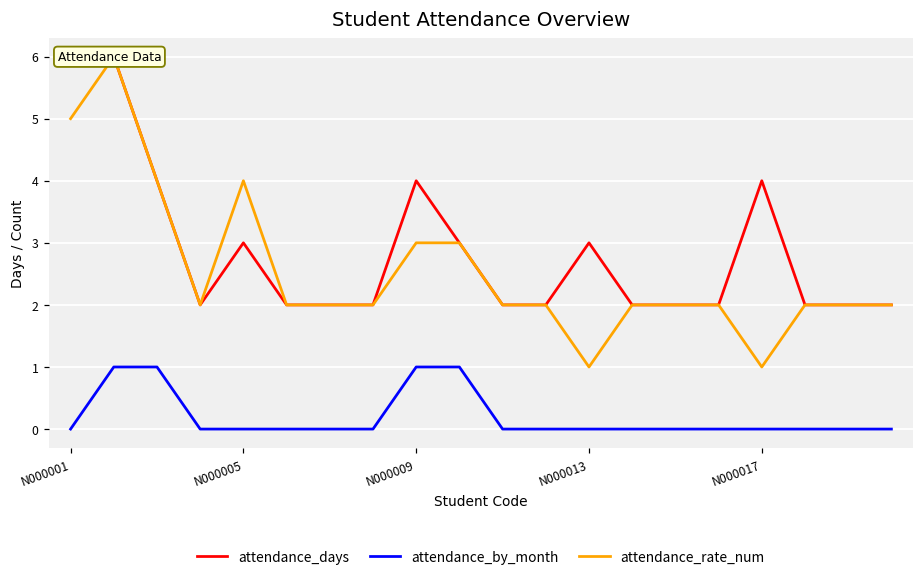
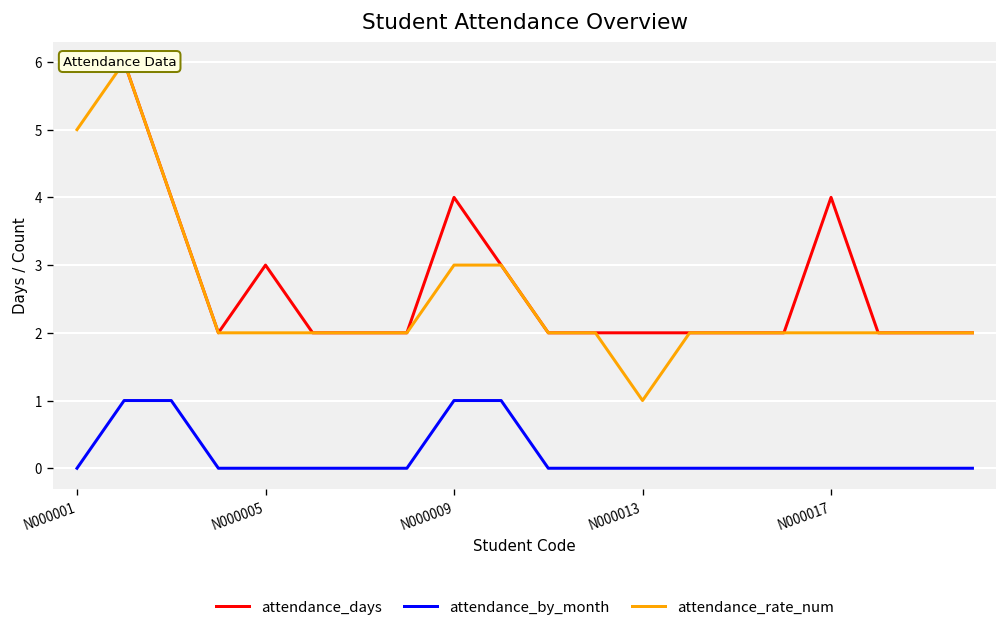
attendance_rate_num, N000005: 4 -> 2
attendance_days, N000013: 3 -> 2
attendance_rate_num, N000017: 1 -> 2
